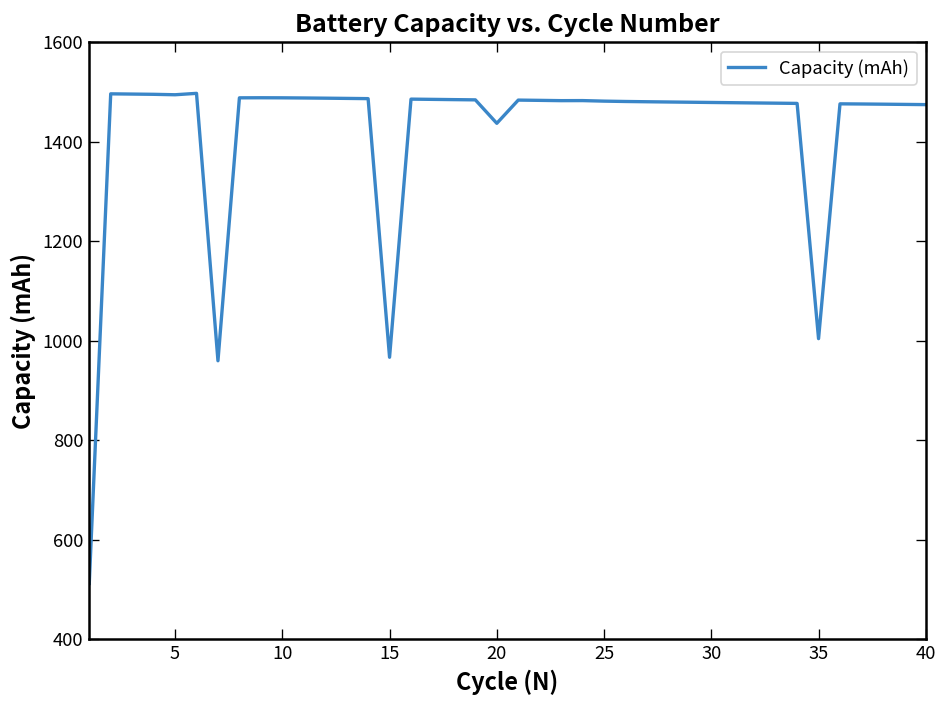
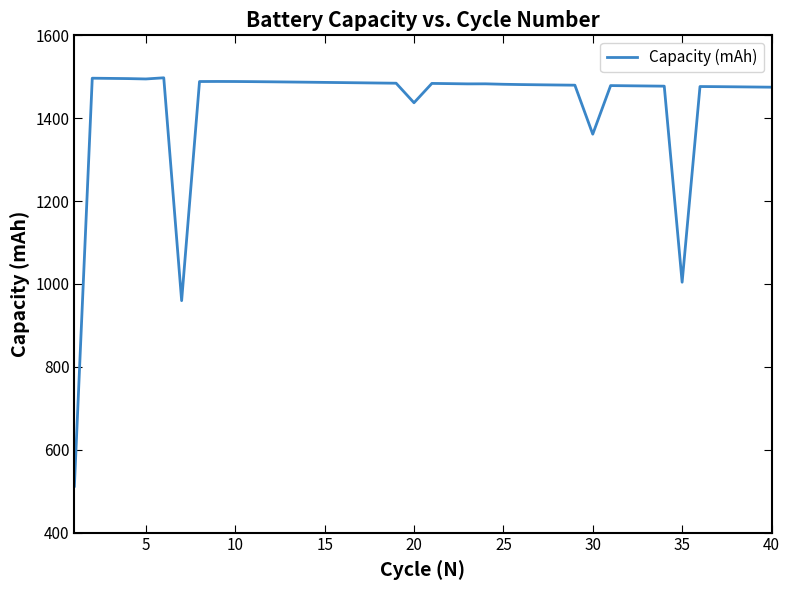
15: 970 -> 1490
30: 1480 -> 1360
